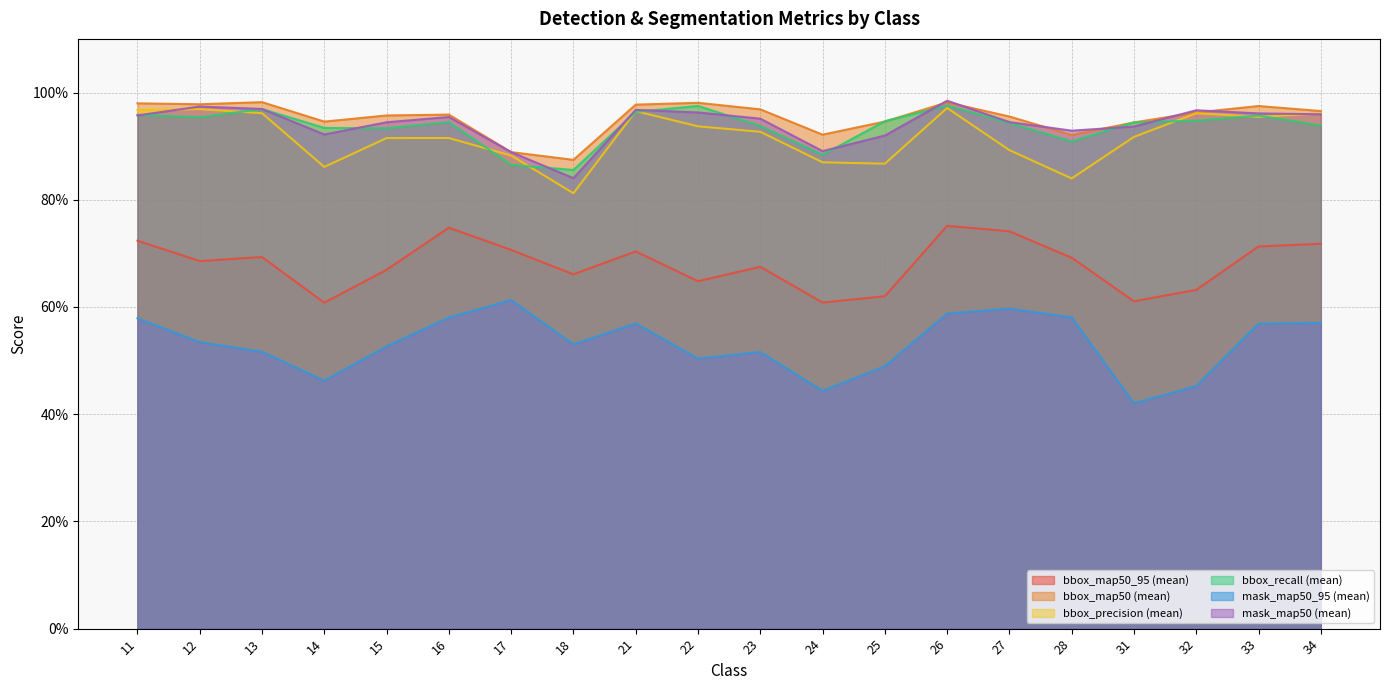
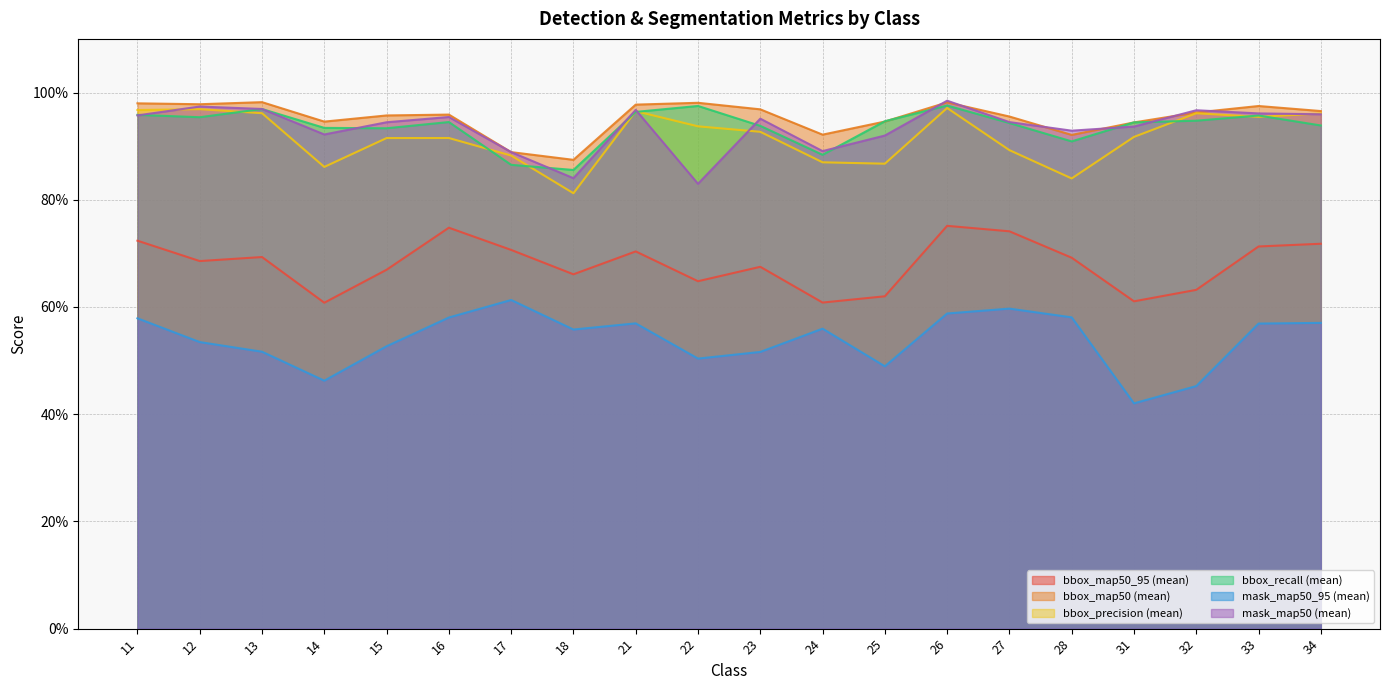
mask_map50_95 (mean), 18: 53% -> 56%
mask_map50 (mean), 22: 96% -> 83%
mask_map50_95 (mean), 24: 44% -> 56%
